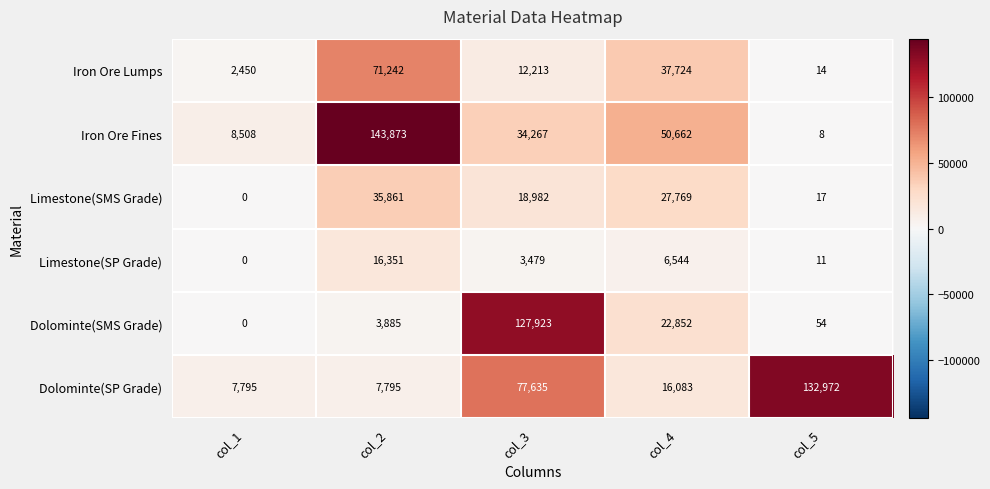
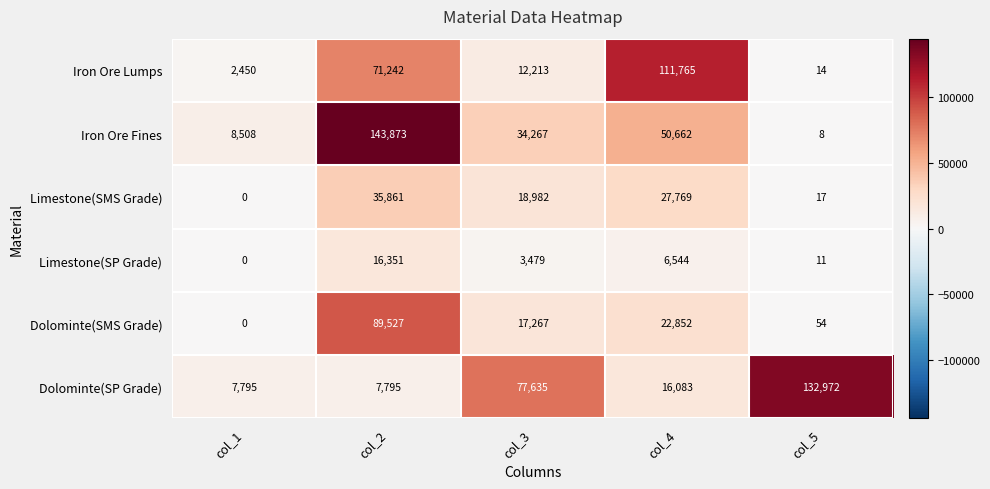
Iron Ore Lumps, col_4: 37,724 -> 111,765
Dolominte(SMS Grade), col_2: 3,885 -> 89,527
Dolominte(SMS Grade), col_3: 127,923 -> 17,267
